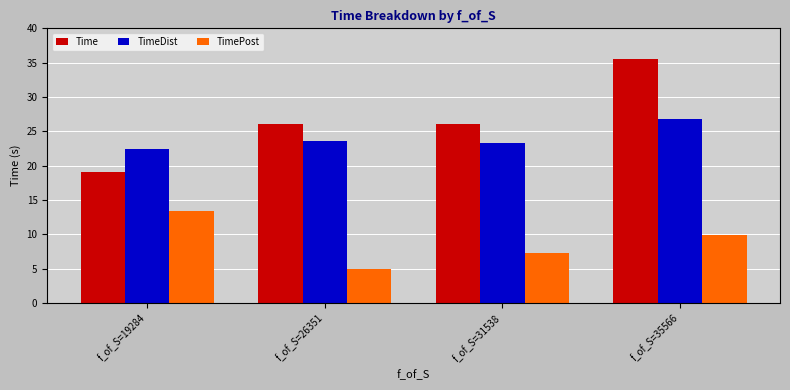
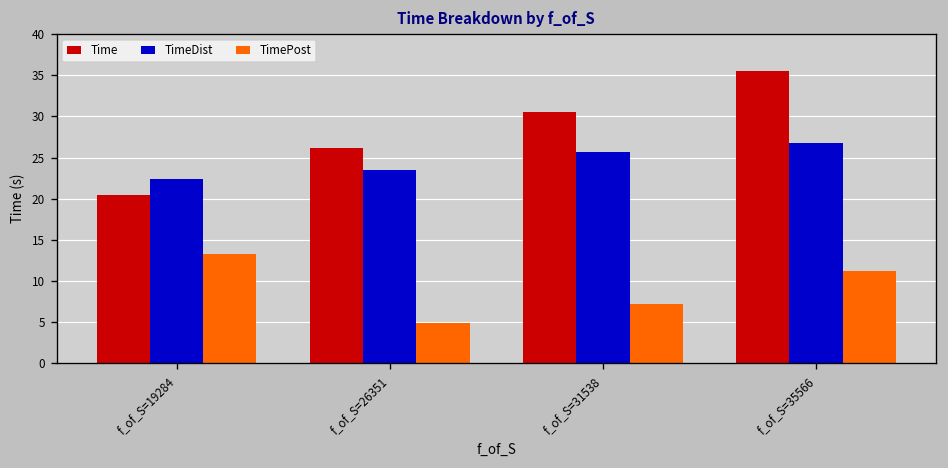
Time, f_of_S=19284: 19 -> 20
Time, f_of_S=31538: 26 -> 31
TimeDist, f_of_S=31538: 23 -> 26
TimePost, f_of_S=35566: 10 -> 11
